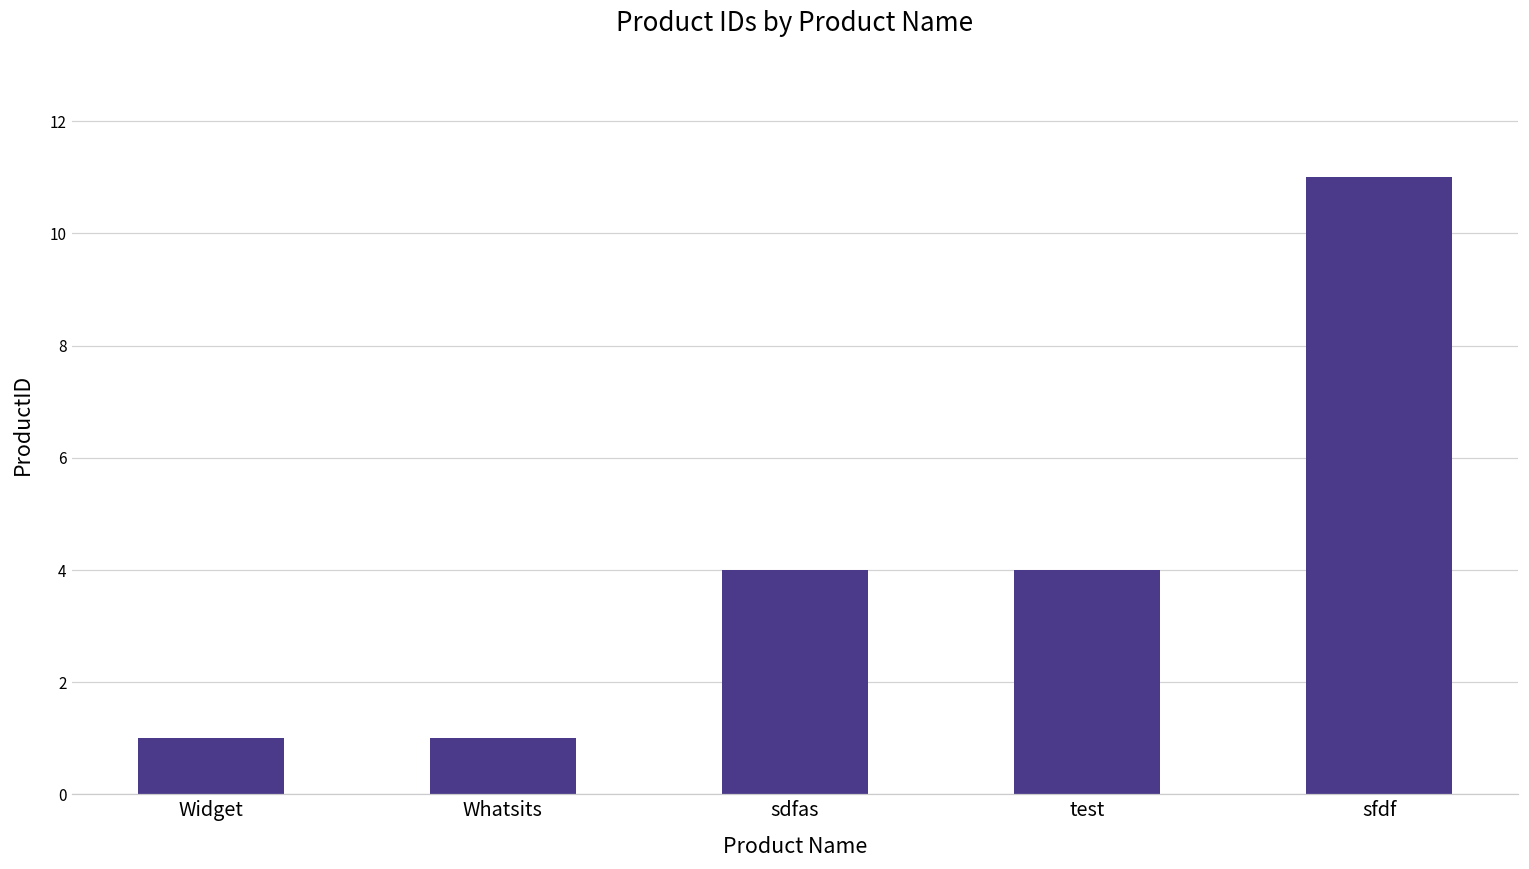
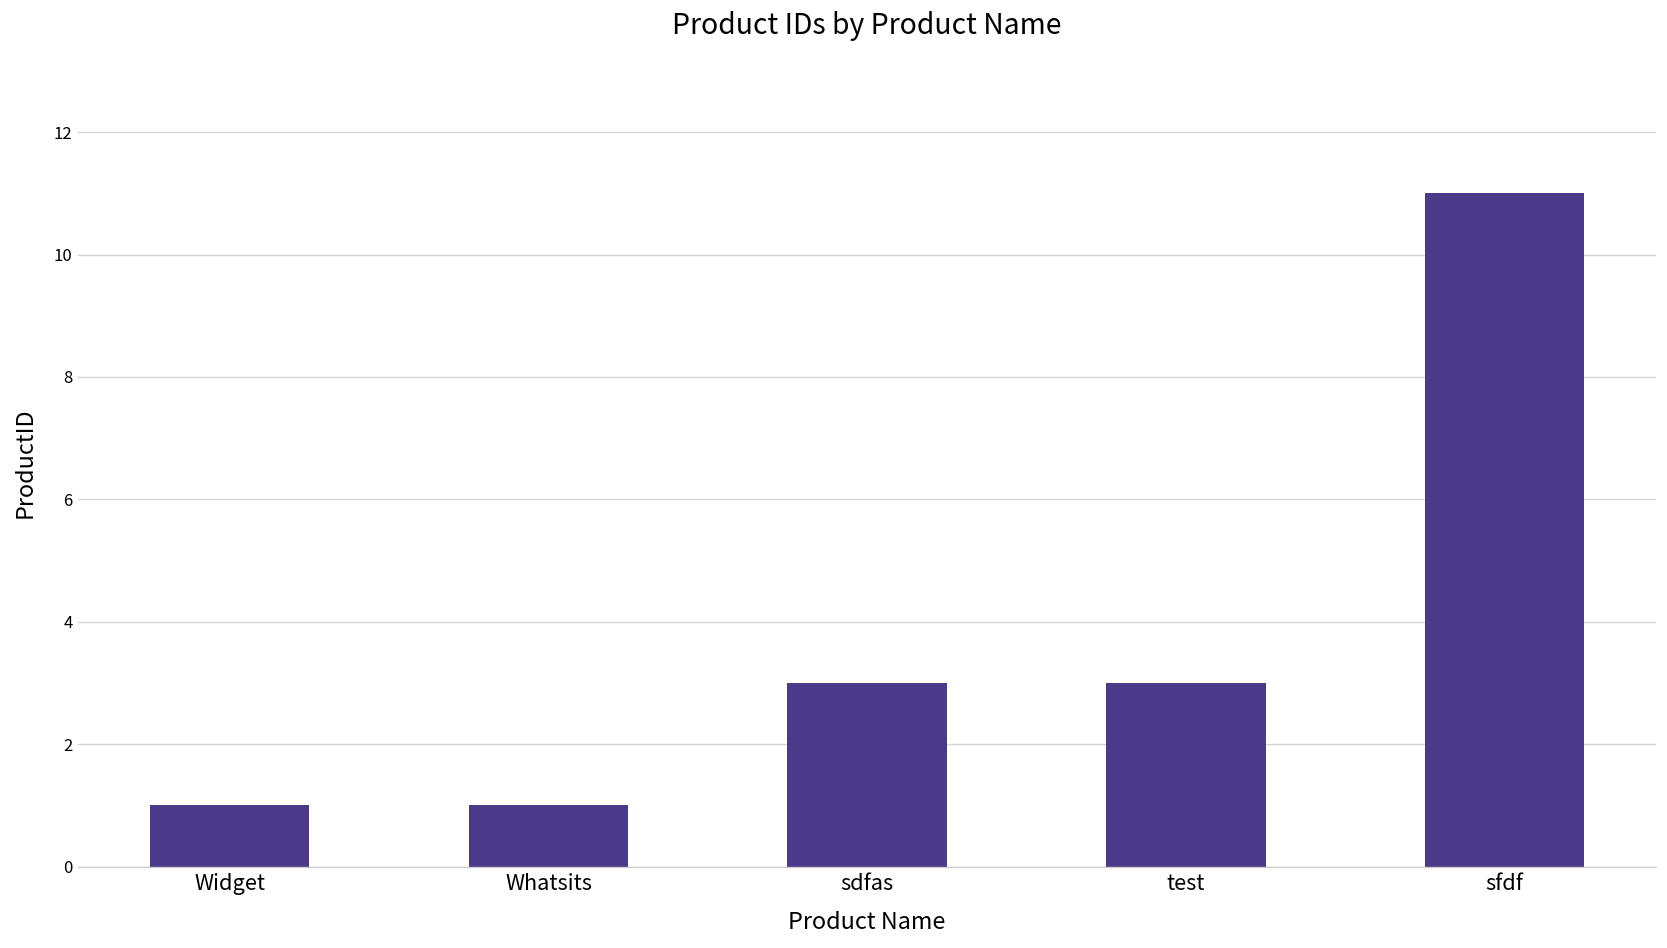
sdfas: 4 -> 3
test: 4 -> 3
